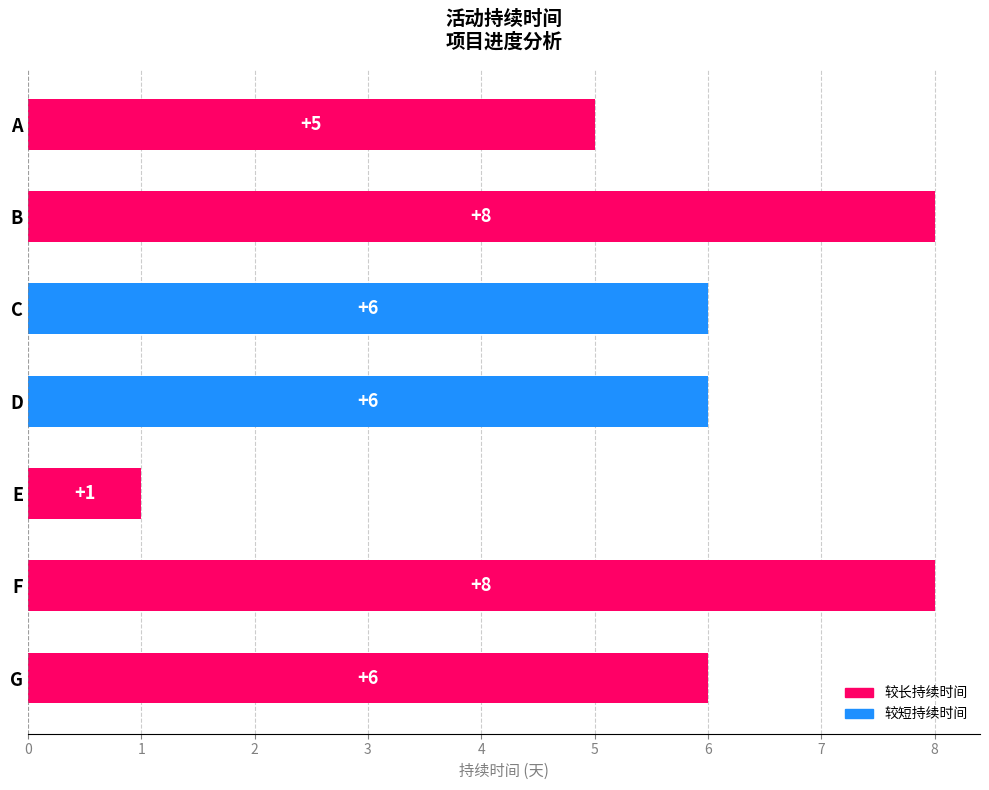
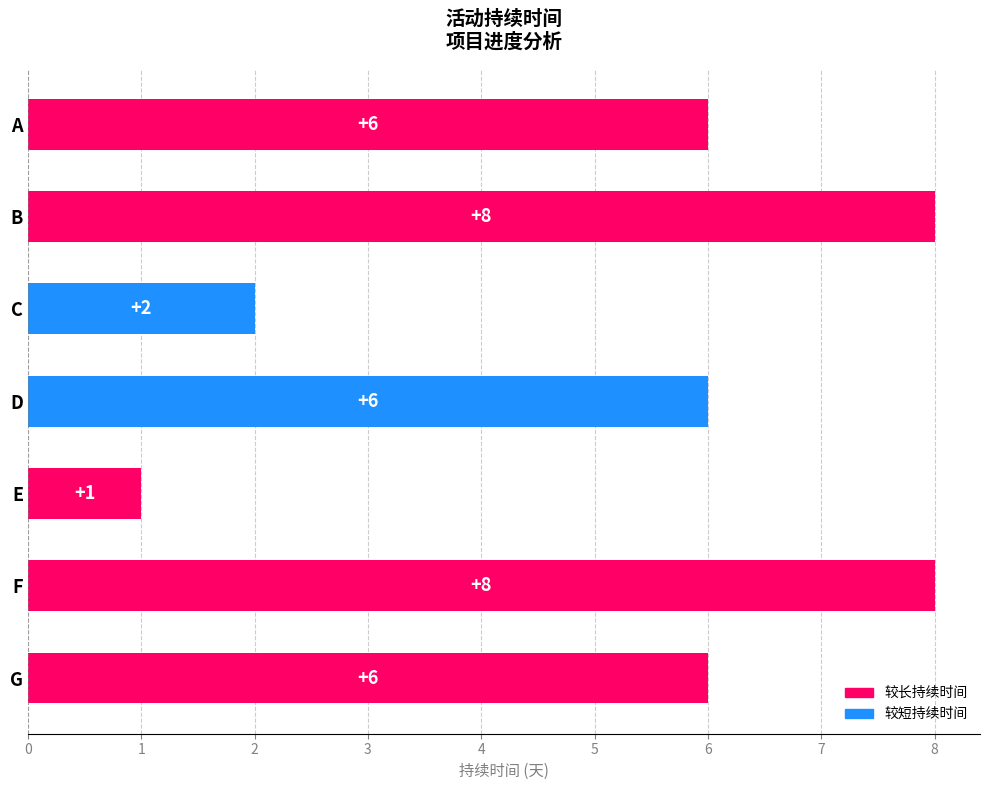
A: +5 -> +6
C: +6 -> +2
